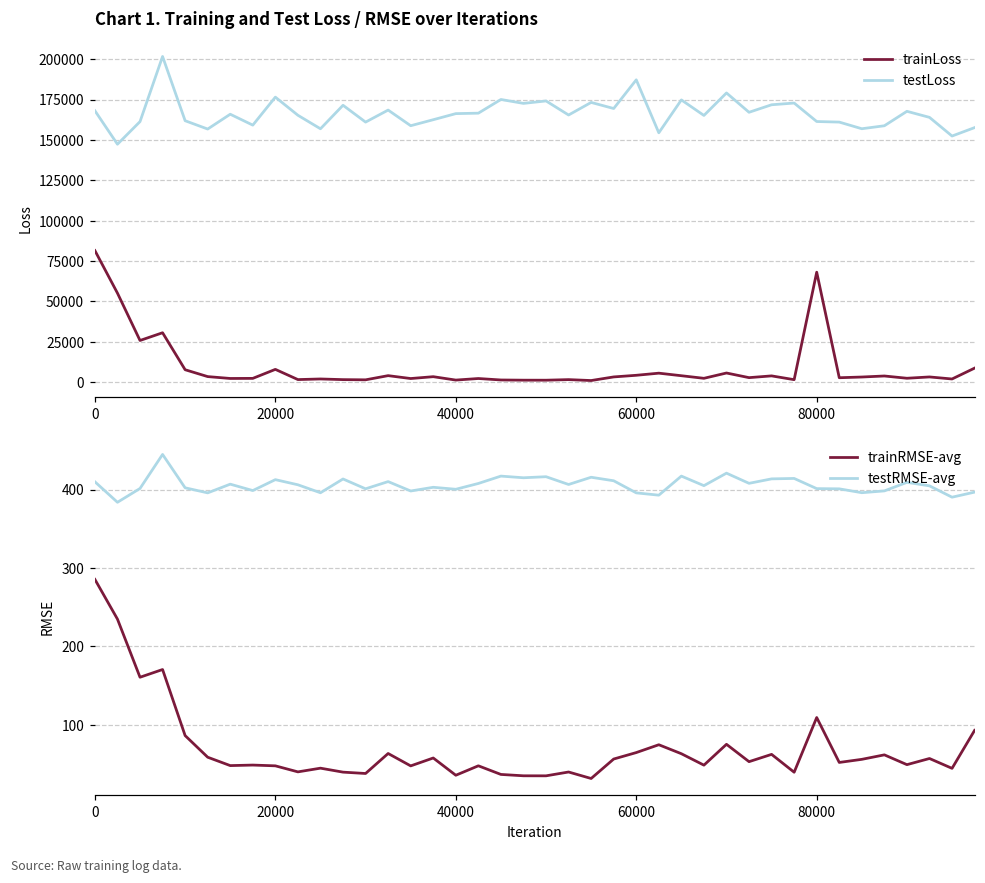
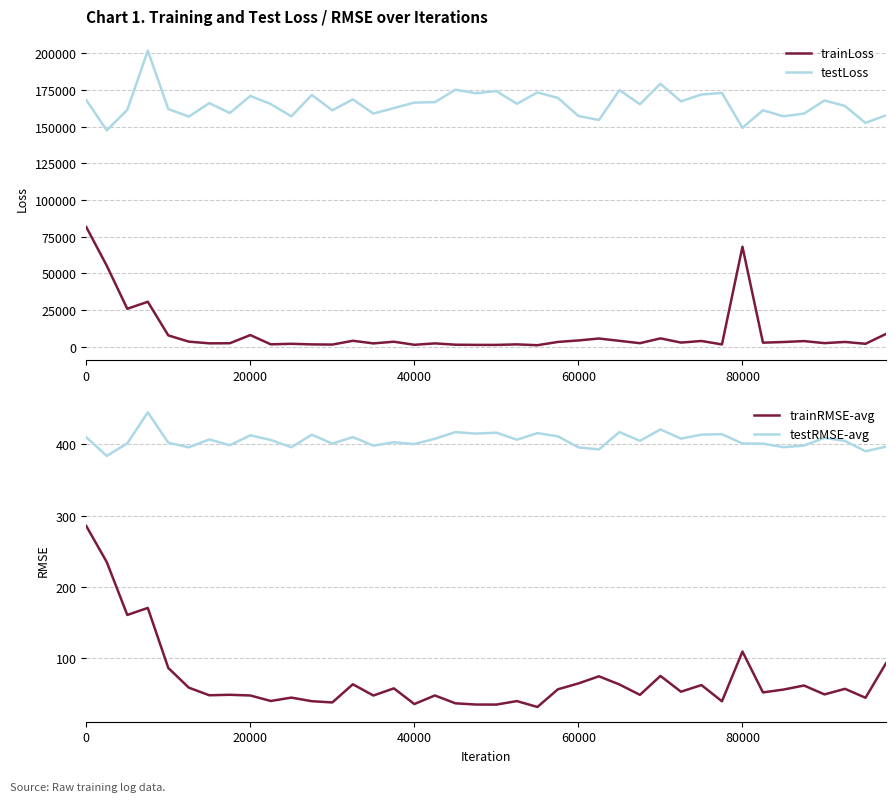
Chart 1. Training and Test Loss / RMSE over Iterations, testLoss, 20000: 177000 -> 171000
Chart 1. Training and Test Loss / RMSE over Iterations, testLoss, 60000: 187000 -> 157000
Chart 1. Training and Test Loss / RMSE over Iterations, testLoss, 80000: 161000 -> 149000
